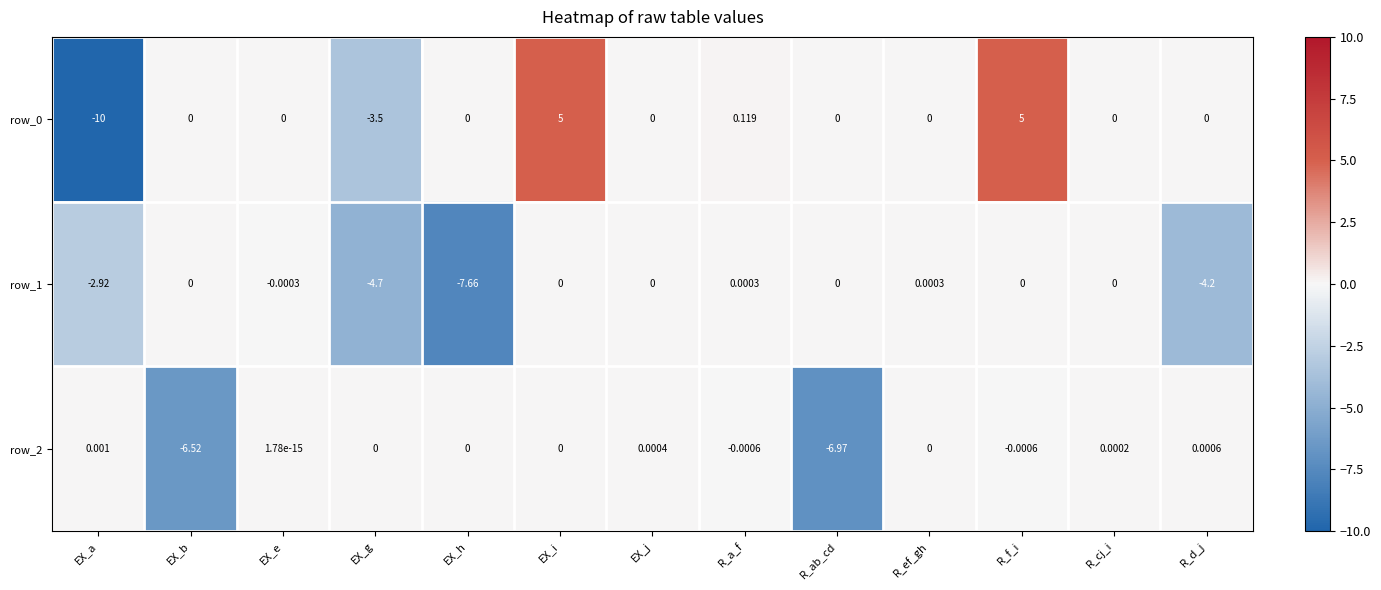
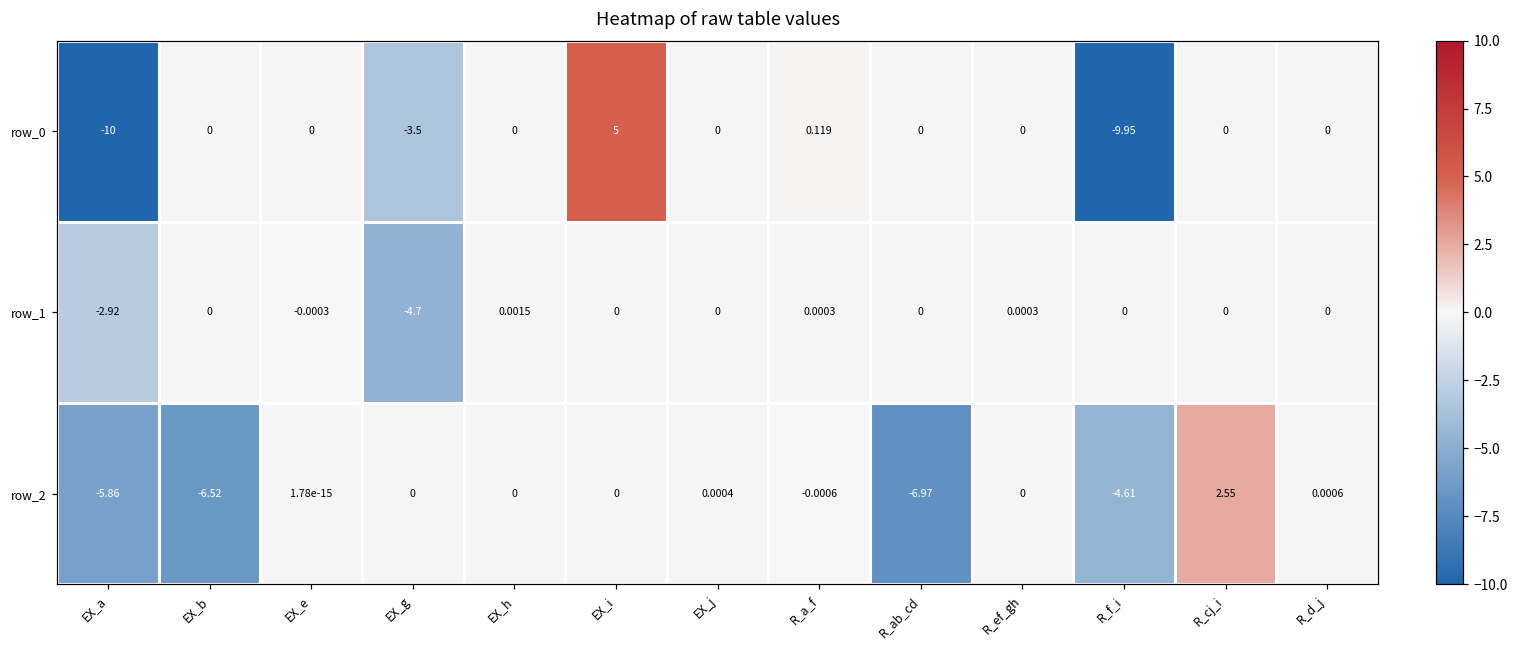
row_0, R_f_i: 5 -> -9.95
row_1, EX_h: -7.66 -> 0.0015
row_1, R_d_j: -4.2 -> 0
row_2, EX_a: 0.001 -> -5.86
row_2, R_f_i: -0.0006 -> -4.61
row_2, R_cj_i: 0.0002 -> 2.55
